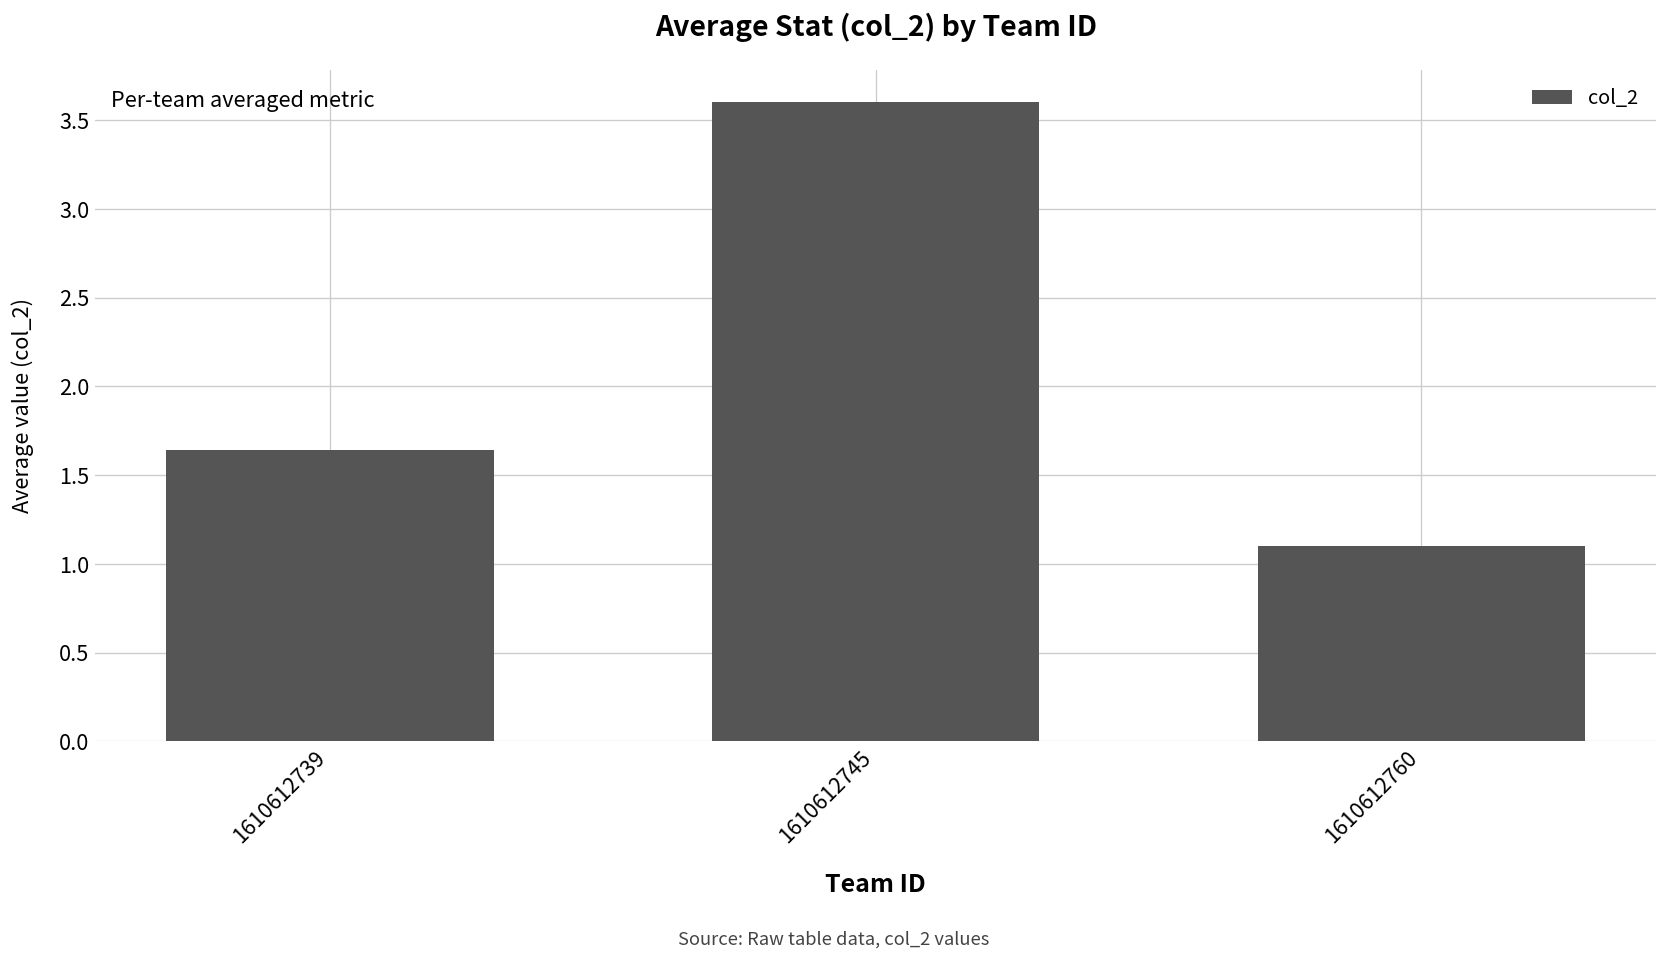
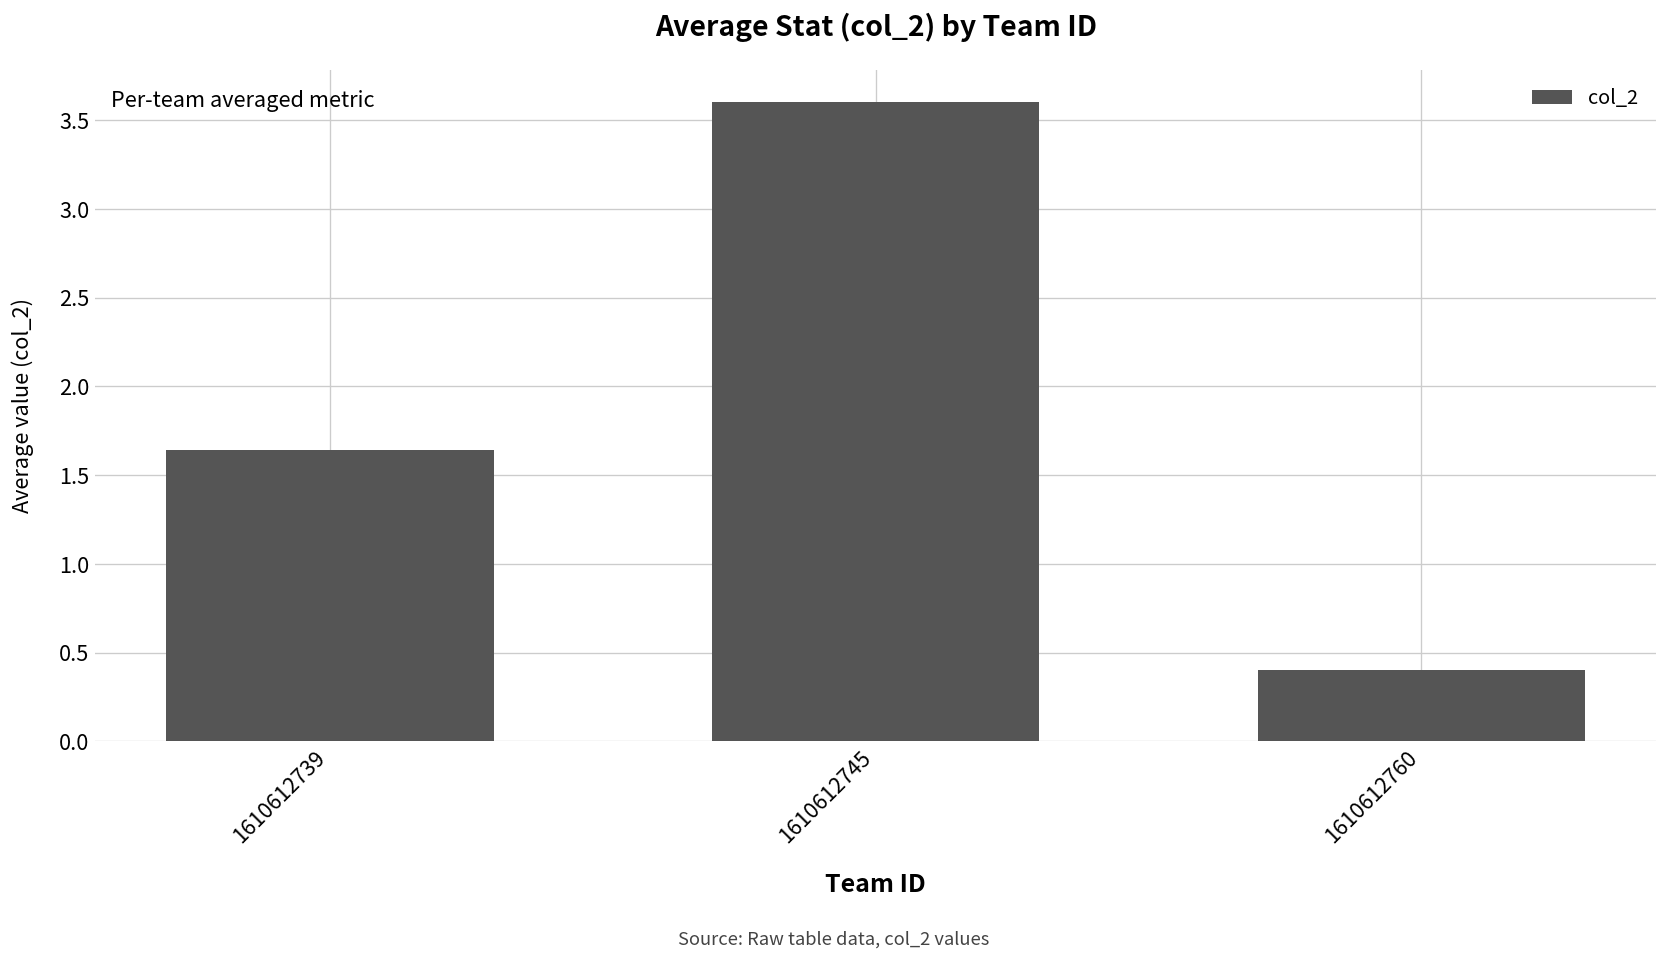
1610612760: 1.1 -> 0.4
